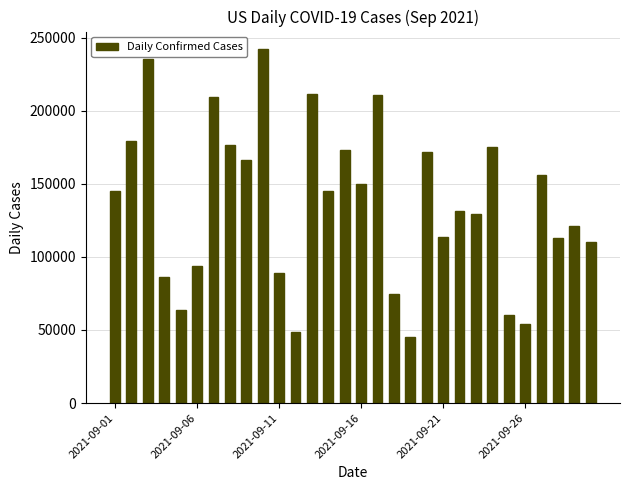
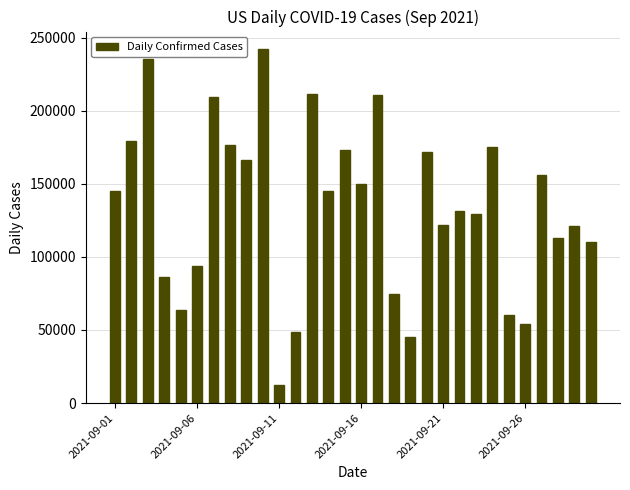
2021-09-11: 89000 -> 12000
2021-09-21: 114000 -> 122000
